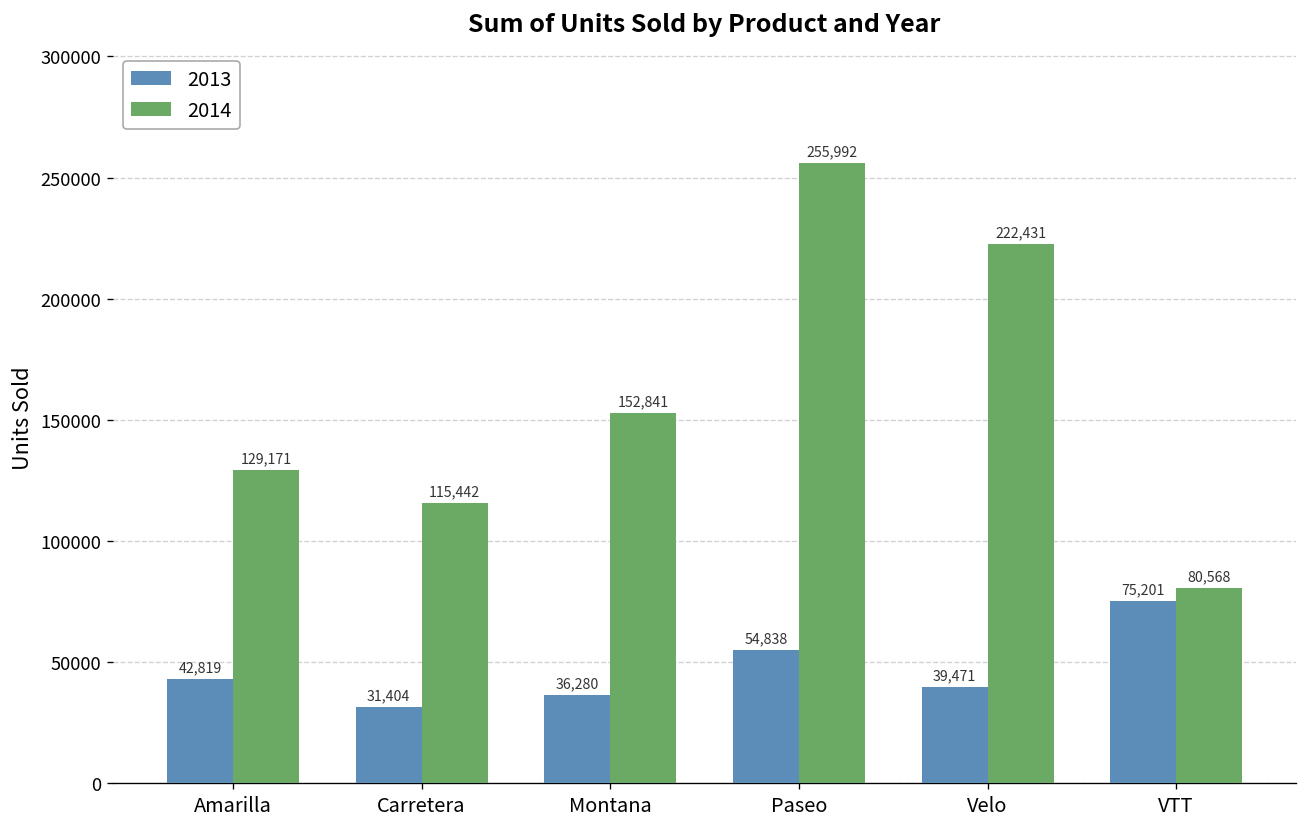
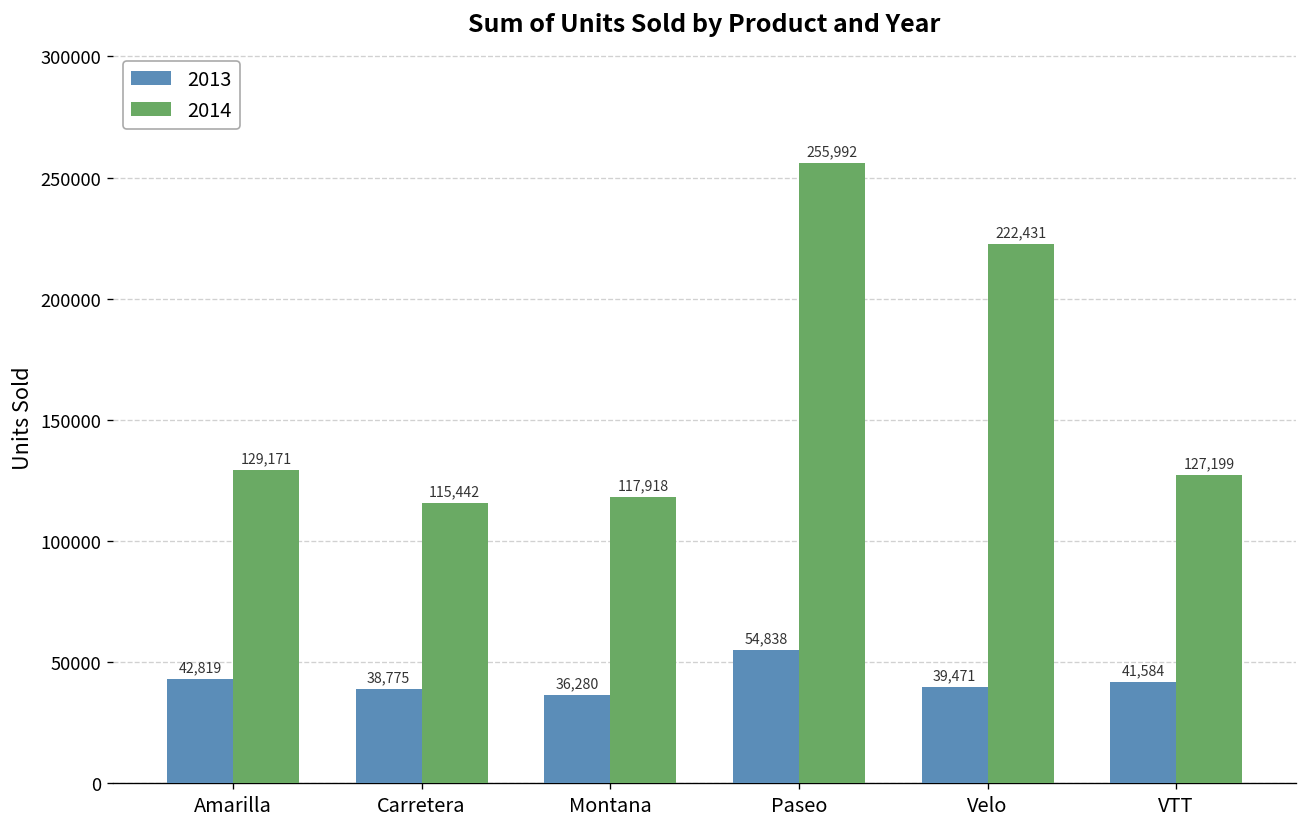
2013, Carretera: 31,404 -> 38,775
2014, Montana: 152,841 -> 117,918
2013, VTT: 75,201 -> 41,584
2014, VTT: 80,568 -> 127,199
